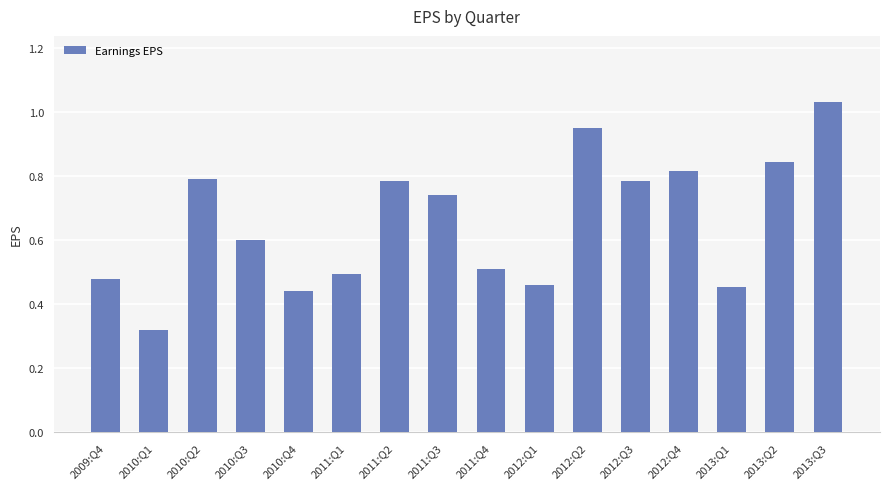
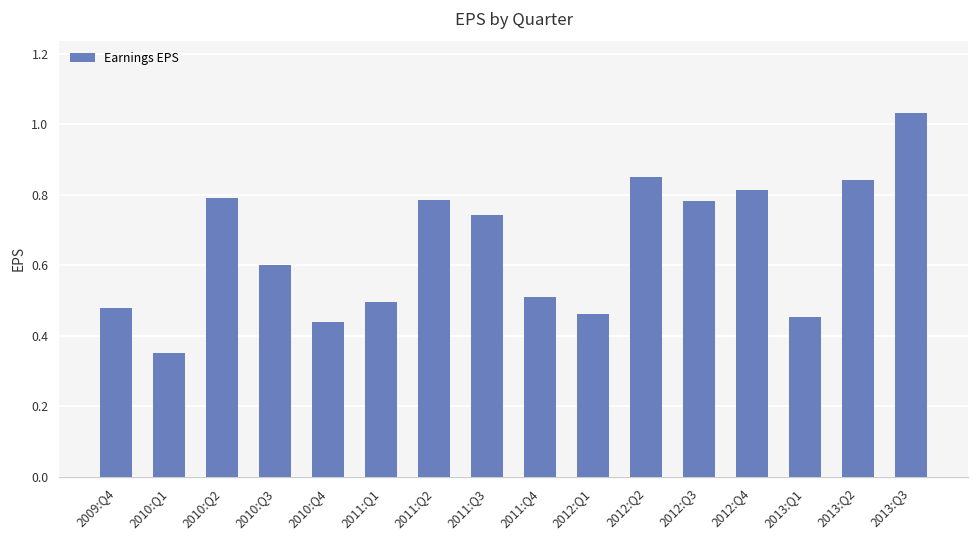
2010:Q1: 0.32 -> 0.35
2012:Q2: 0.95 -> 0.85
